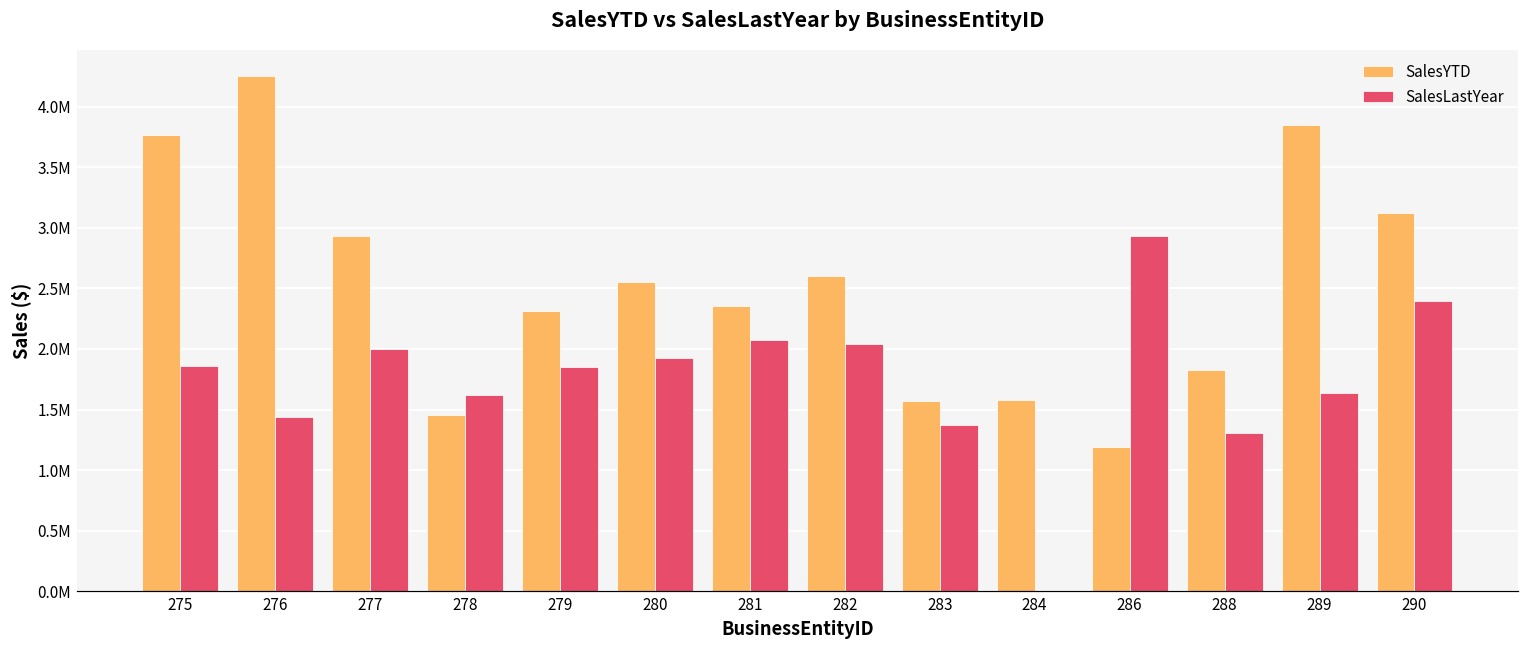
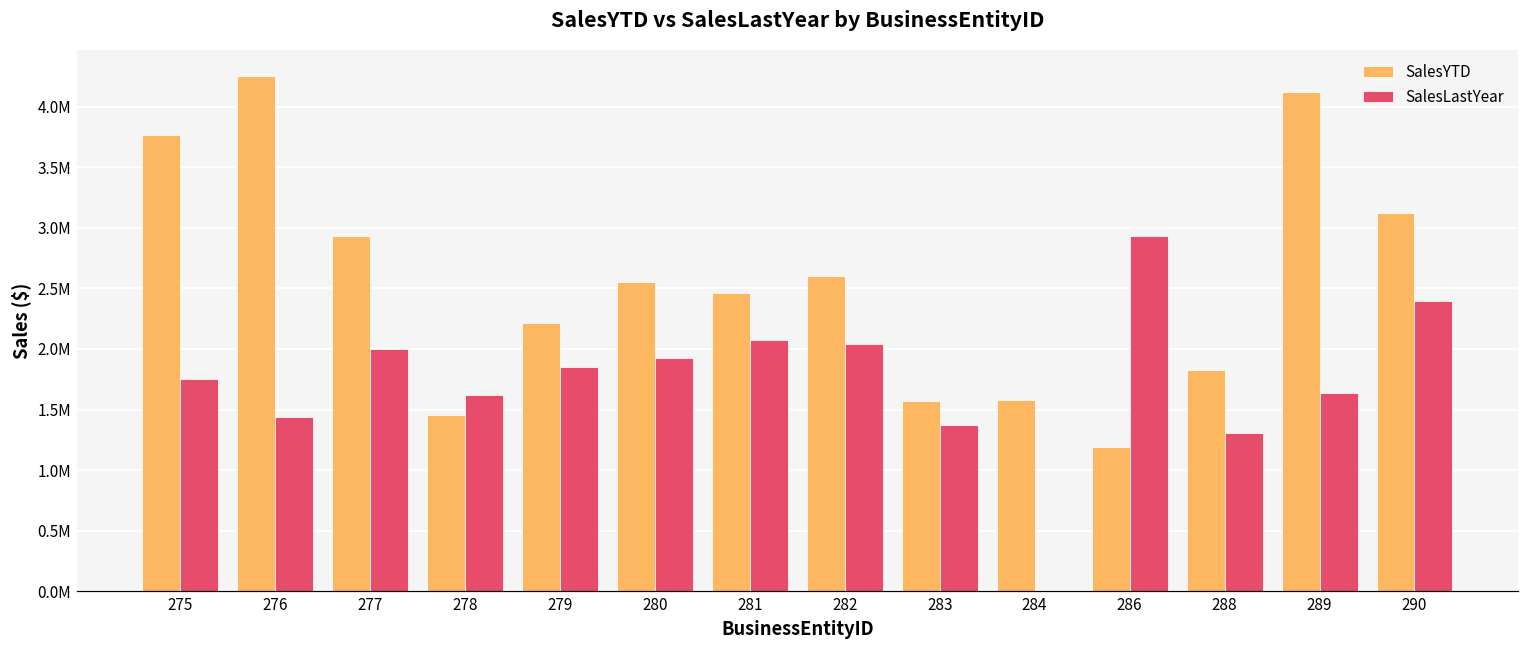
SalesLastYear, 275: 1860000 -> 1750000
SalesYTD, 279: 2320000 -> 2220000
SalesYTD, 281: 2350000 -> 2460000
SalesYTD, 289: 3850000 -> 4120000
